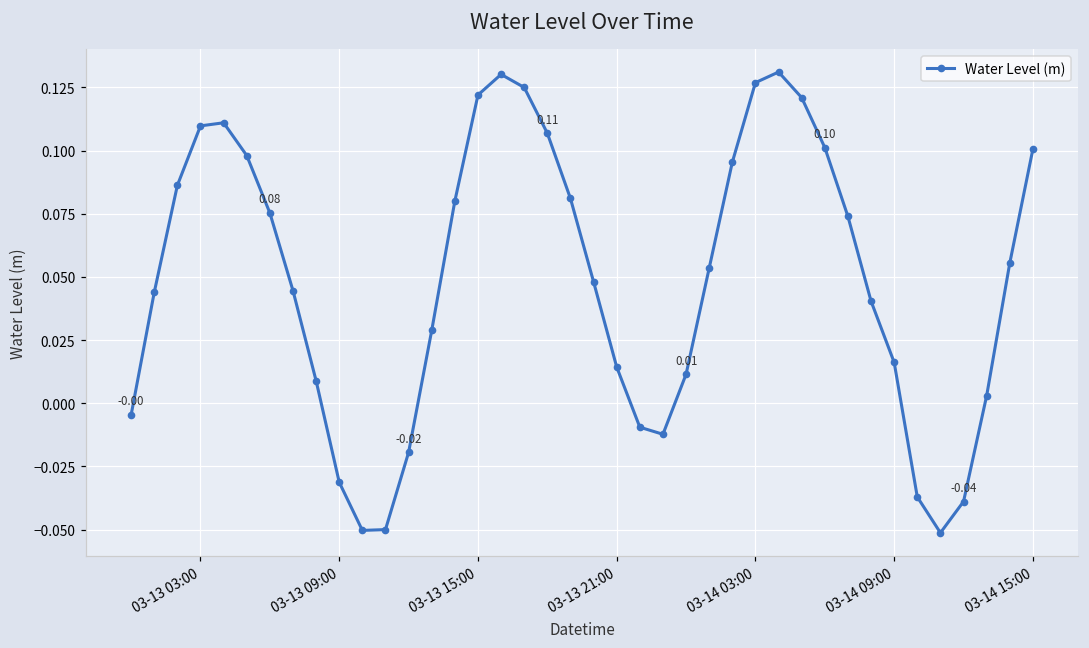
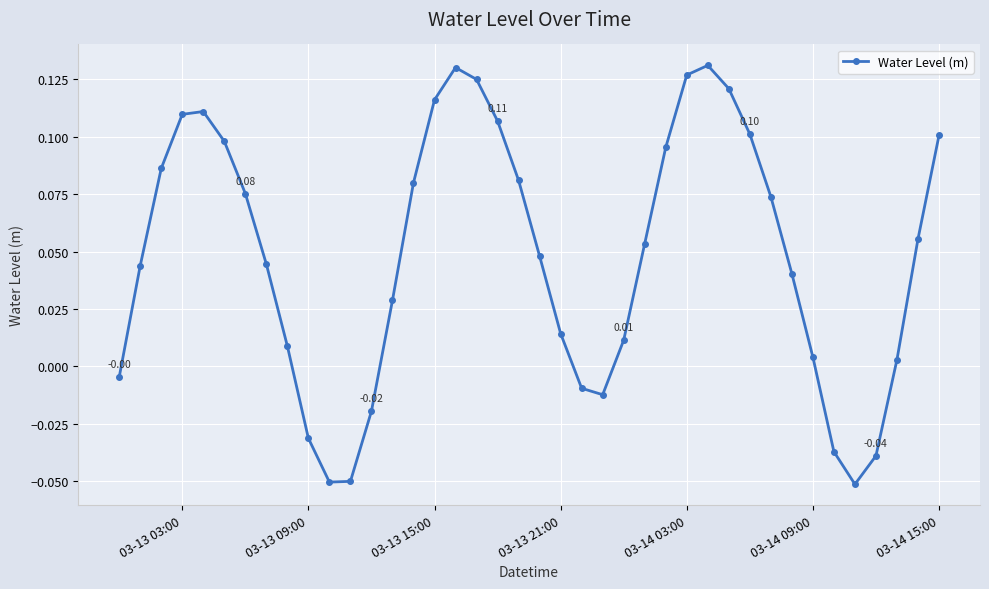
03-13 15:00: 0.122 -> 0.116
03-14 09:00: 0.016 -> 0.004
